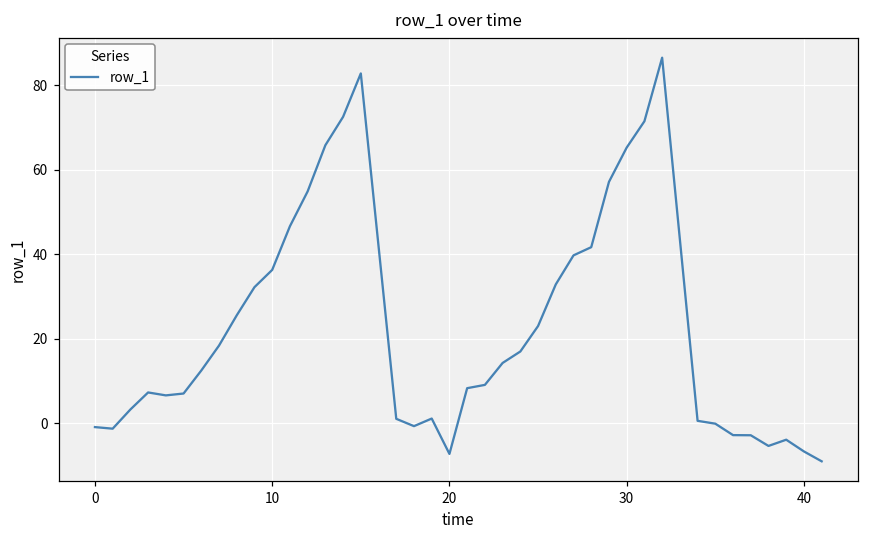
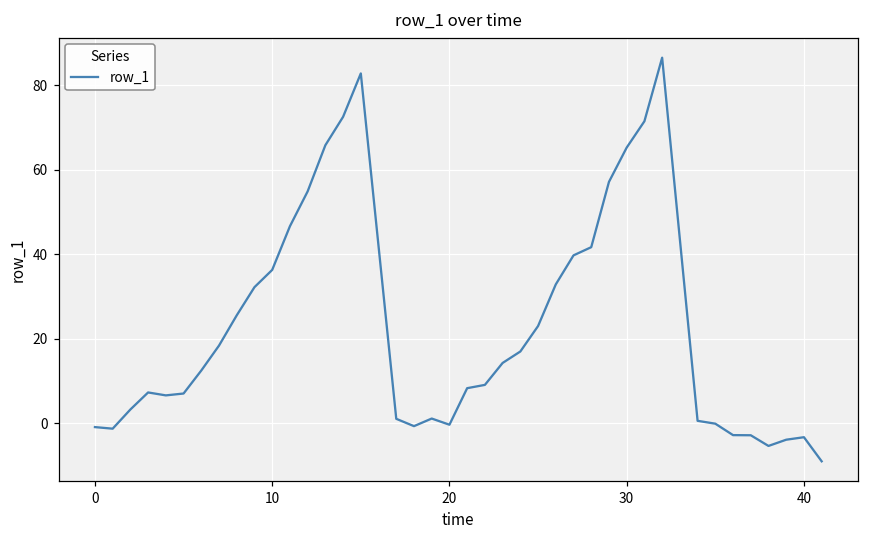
20: -7 -> 0
40: -7 -> -3
